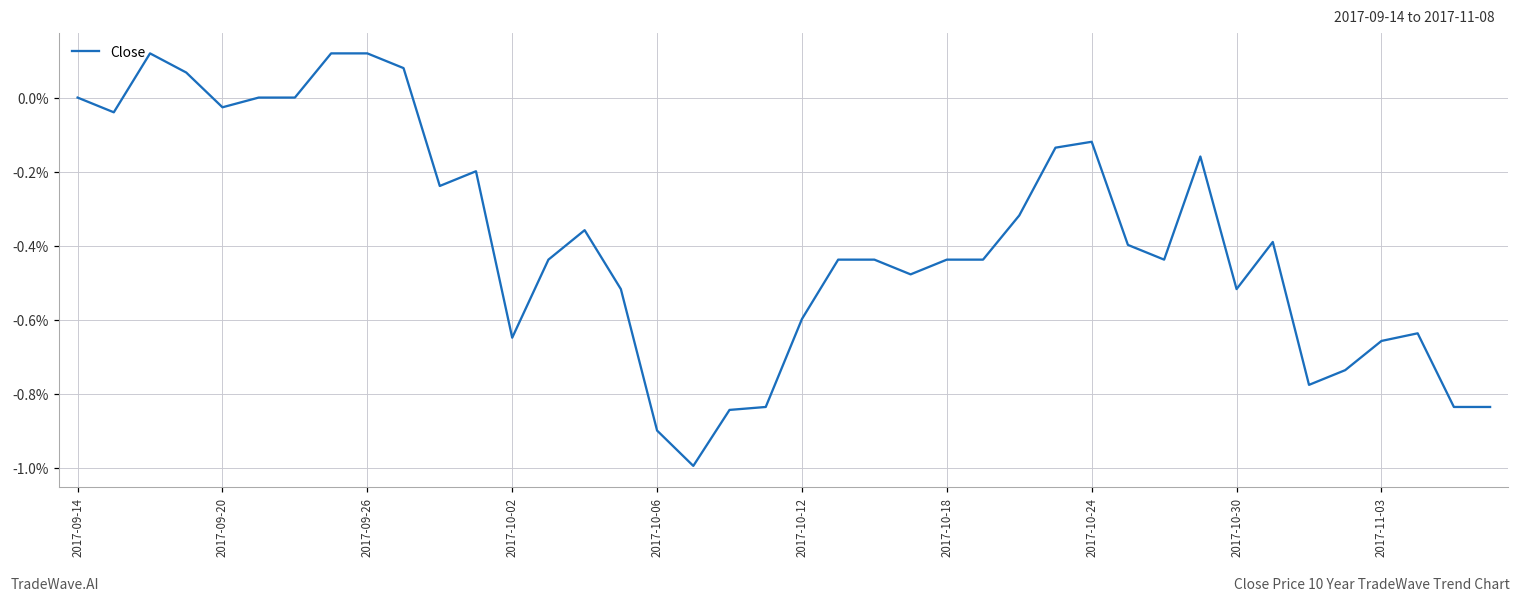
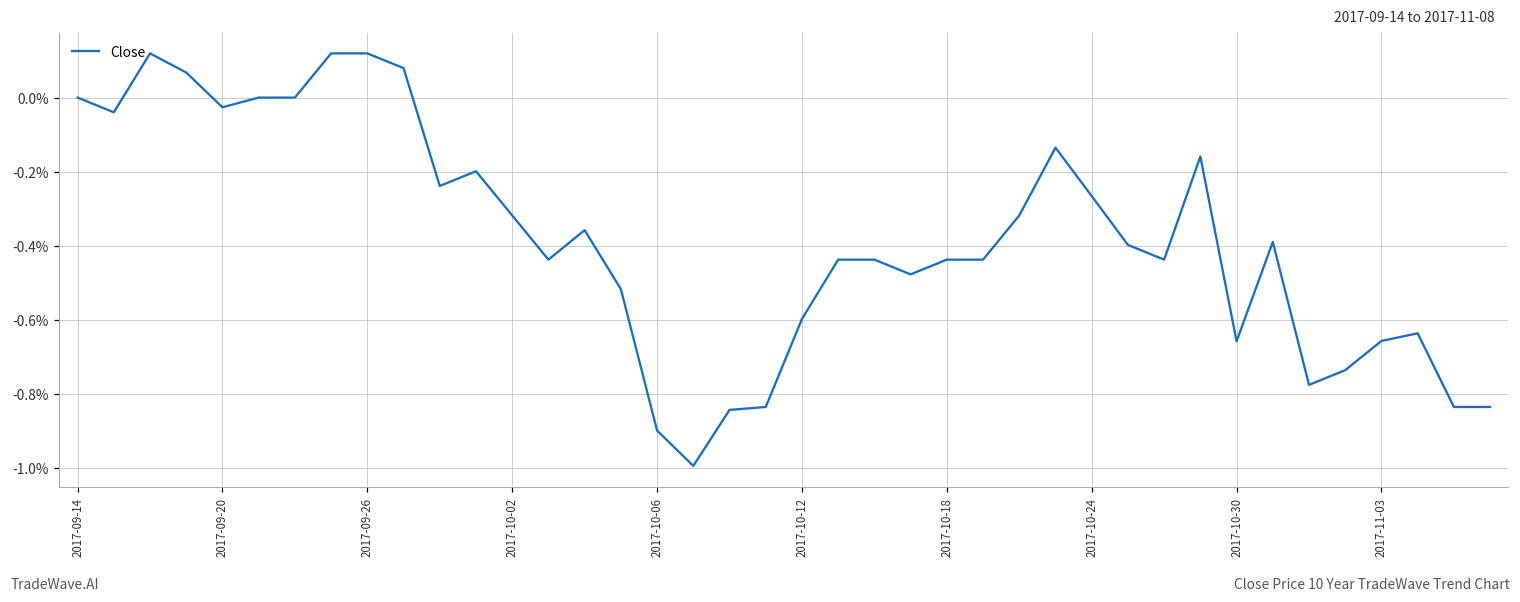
2017-10-02: -0.65% -> -0.32%
2017-10-24: -0.12% -> -0.27%
2017-10-30: -0.52% -> -0.66%
